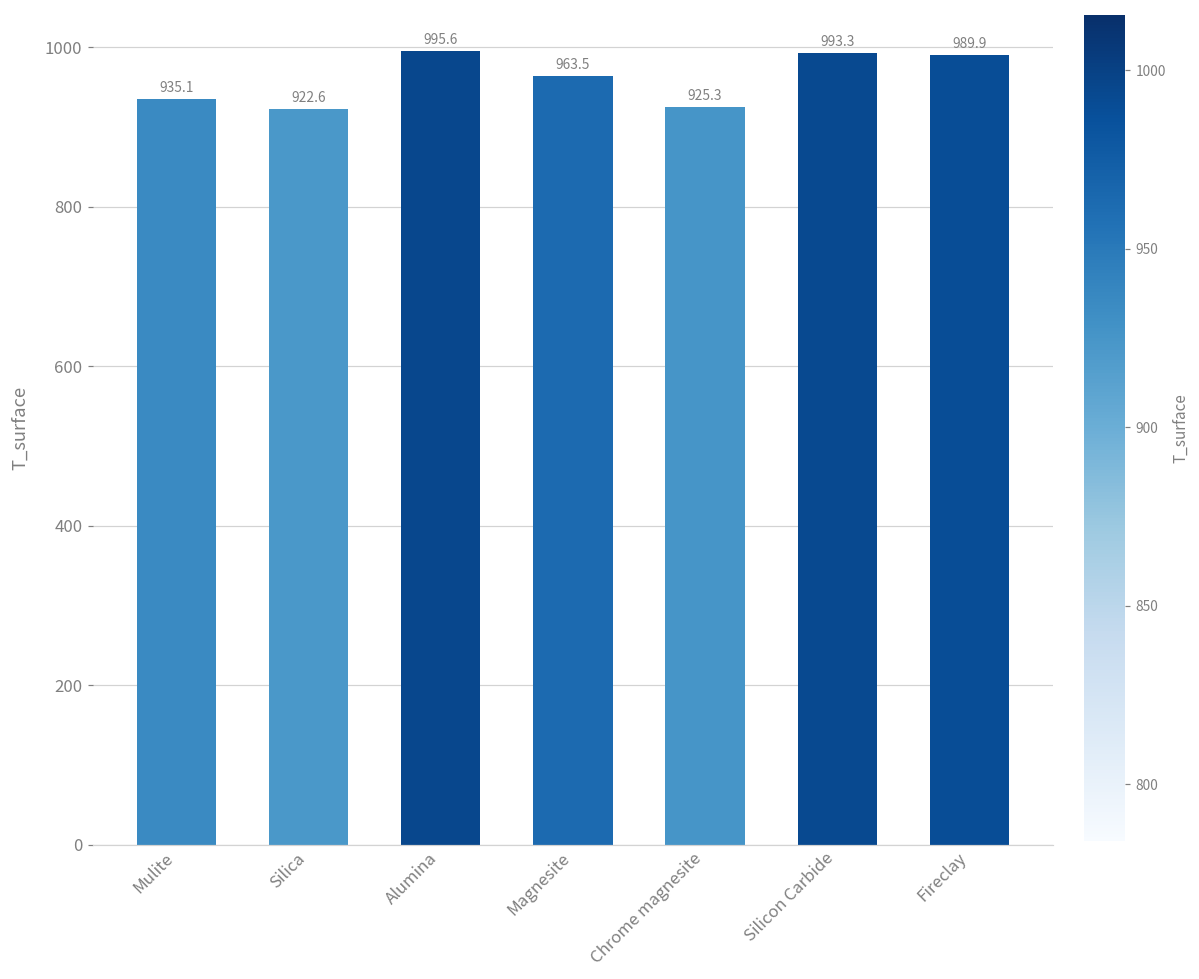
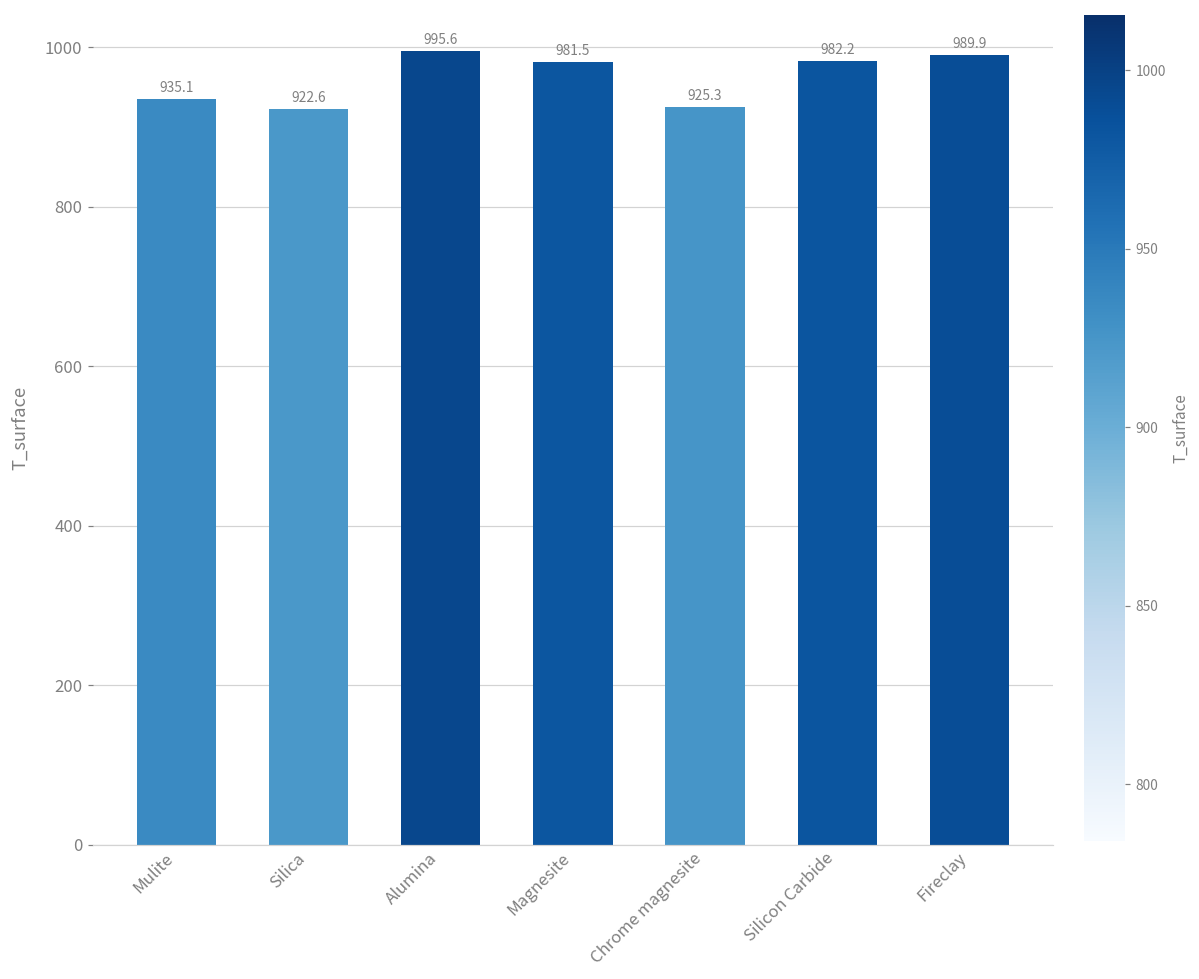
Magnesite: 963.5 -> 981.5
Silicon Carbide: 993.3 -> 982.2
